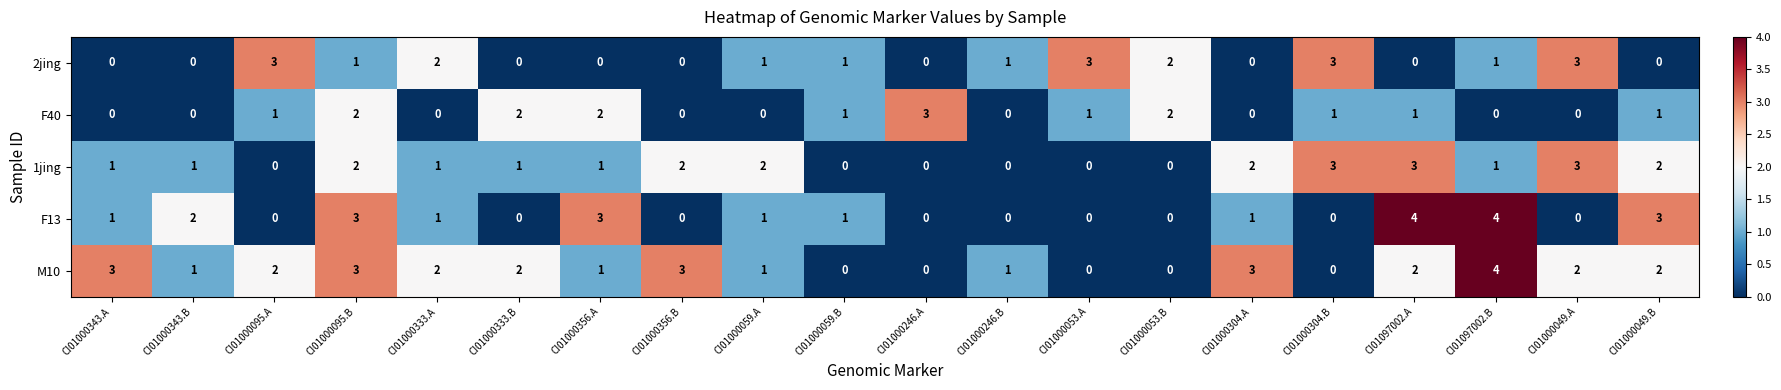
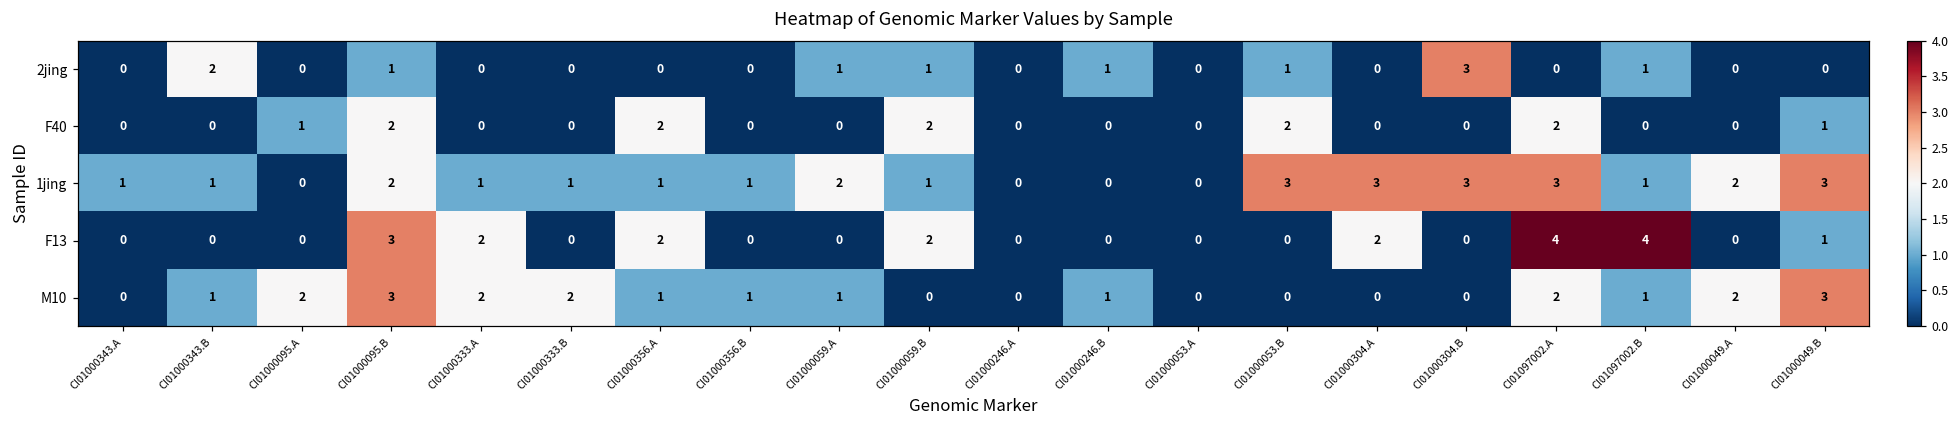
2jing, CI01000343.B: 0 -> 2
2jing, CI01000095.A: 3 -> 0
2jing, CI01000333.A: 2 -> 0
2jing, CI01000053.A: 3 -> 0
2jing, CI01000053.B: 2 -> 1
2jing, CI01000049.A: 3 -> 0
F40, CI01000333.B: 2 -> 0
F40, CI01000059.B: 1 -> 2
F40, CI01000246.A: 3 -> 0
F40, CI01000053.A: 1 -> 0
F40, CI01000304.B: 1 -> 0
F40, CI01097002.A: 1 -> 2
1jing, CI01000356.B: 2 -> 1
1jing, CI01000059.B: 0 -> 1
1jing, CI01000053.B: 0 -> 3
1jing, CI01000304.A: 2 -> 3
1jing, CI01000049.A: 3 -> 2
1jing, CI01000049.B: 2 -> 3
F13, CI01000343.A: 1 -> 0
F13, CI01000343.B: 2 -> 0
F13, CI01000333.A: 1 -> 2
F13, CI01000356.A: 3 -> 2
F13, CI01000059.A: 1 -> 0
F13, CI01000059.B: 1 -> 2
F13, CI01000304.A: 1 -> 2
F13, CI01000049.B: 3 -> 1
M10, CI01000343.A: 3 -> 0
M10, CI01000356.B: 3 -> 1
M10, CI01000304.A: 3 -> 0
M10, CI01097002.B: 4 -> 1
M10, CI01000049.B: 2 -> 3
